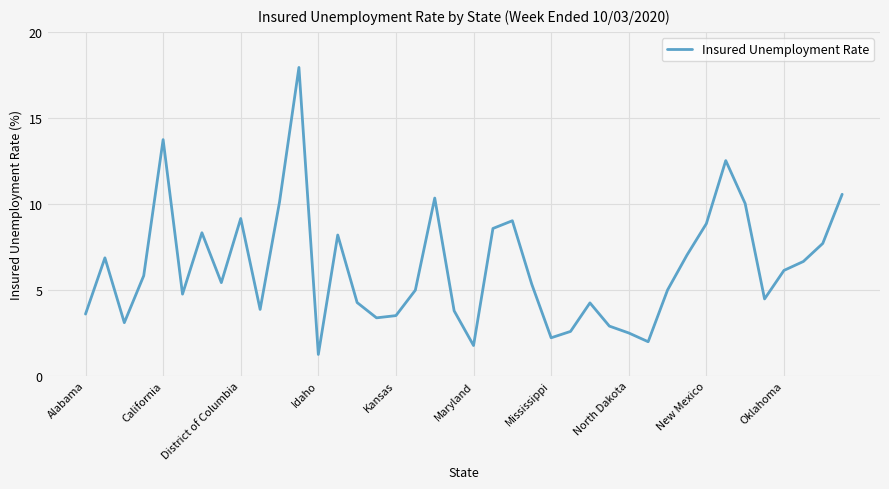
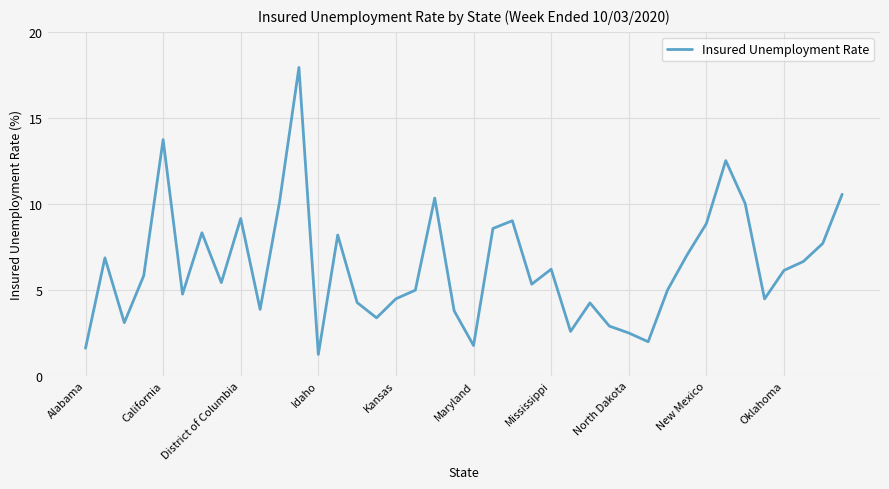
Alabama: 3.6 -> 1.6
Kansas: 3.5 -> 4.5
Mississippi: 2.2 -> 6.2
